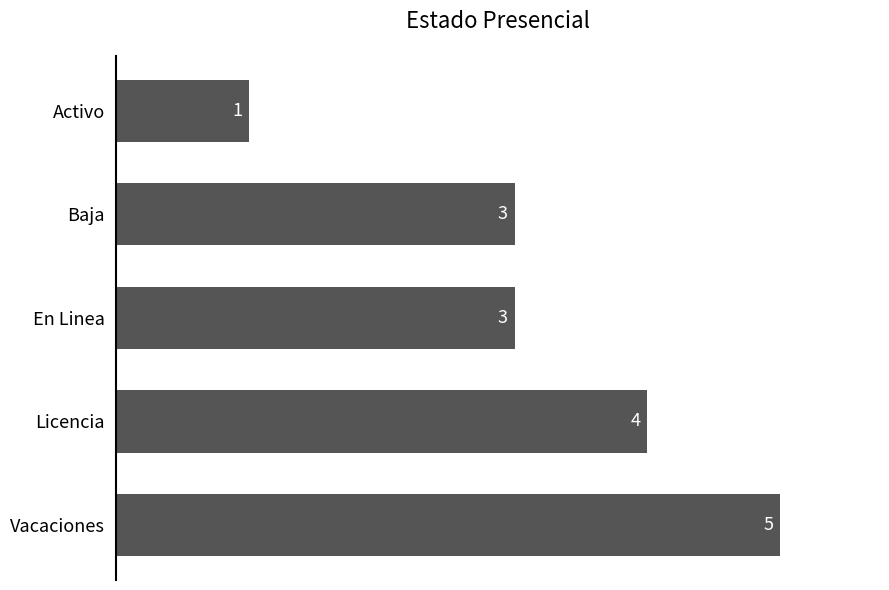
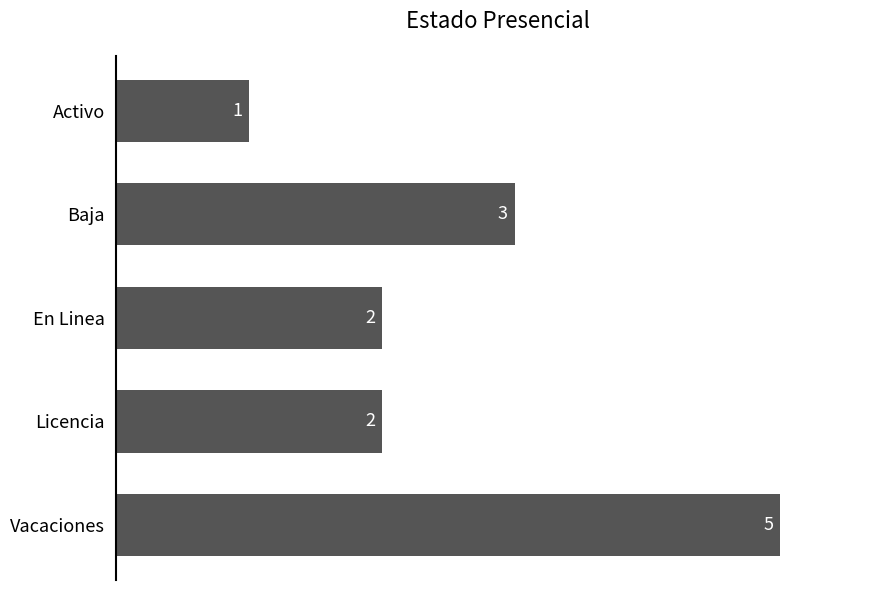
En Linea: 3 -> 2
Licencia: 4 -> 2
